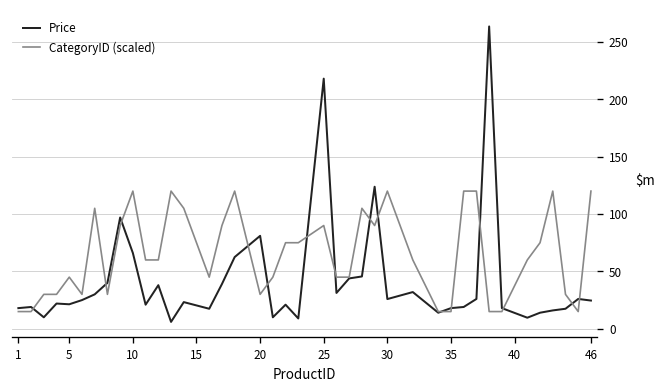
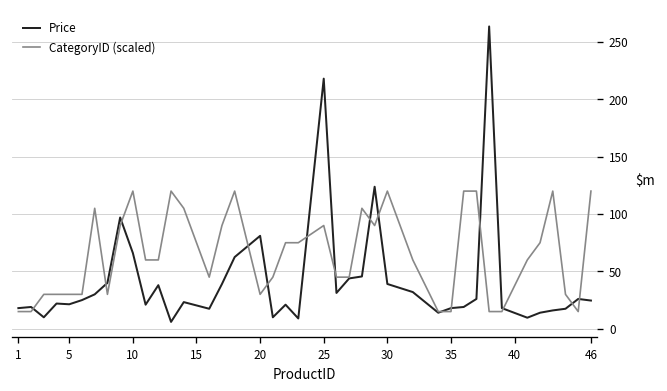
CategoryID (scaled), 5: 50 -> 30
Price, 30: 30 -> 40
